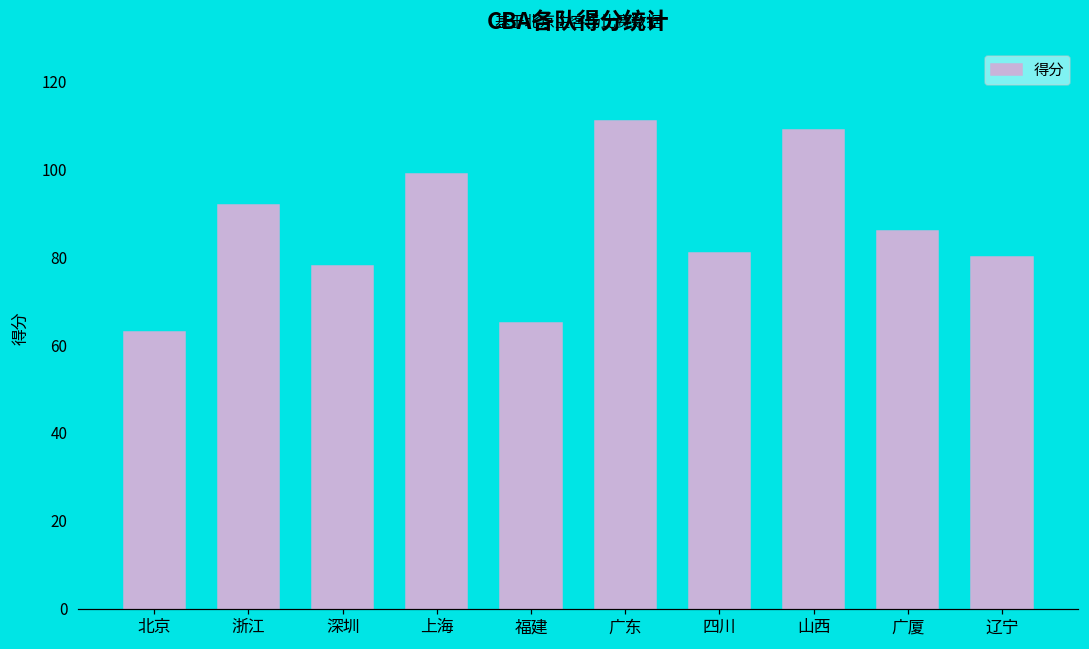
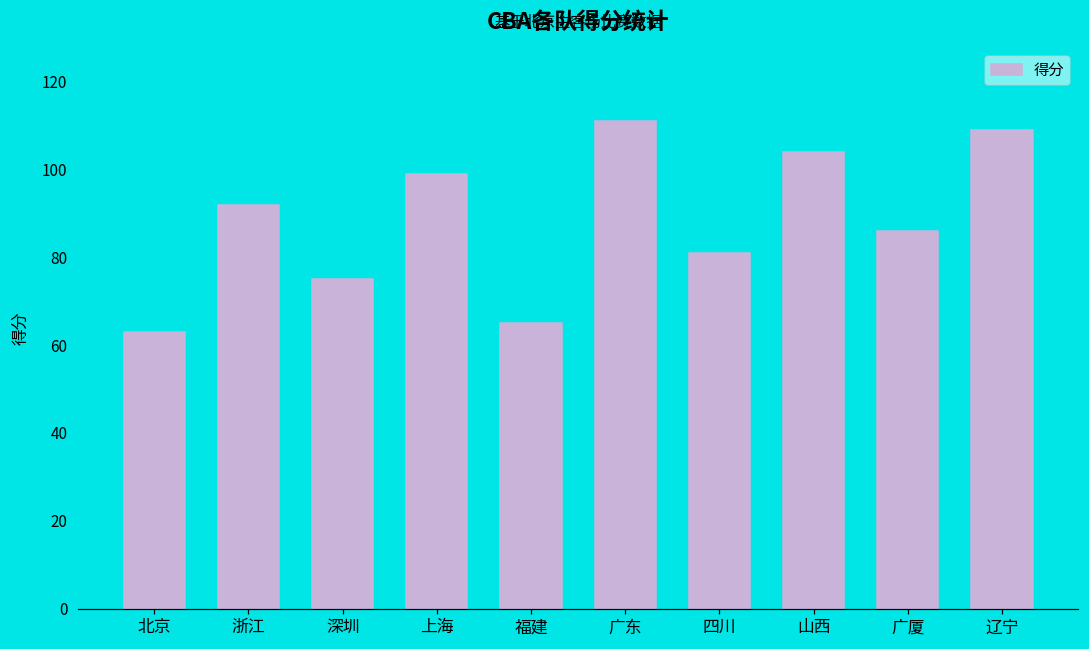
深圳: 78 -> 75
山西: 109 -> 104
辽宁: 80 -> 109
